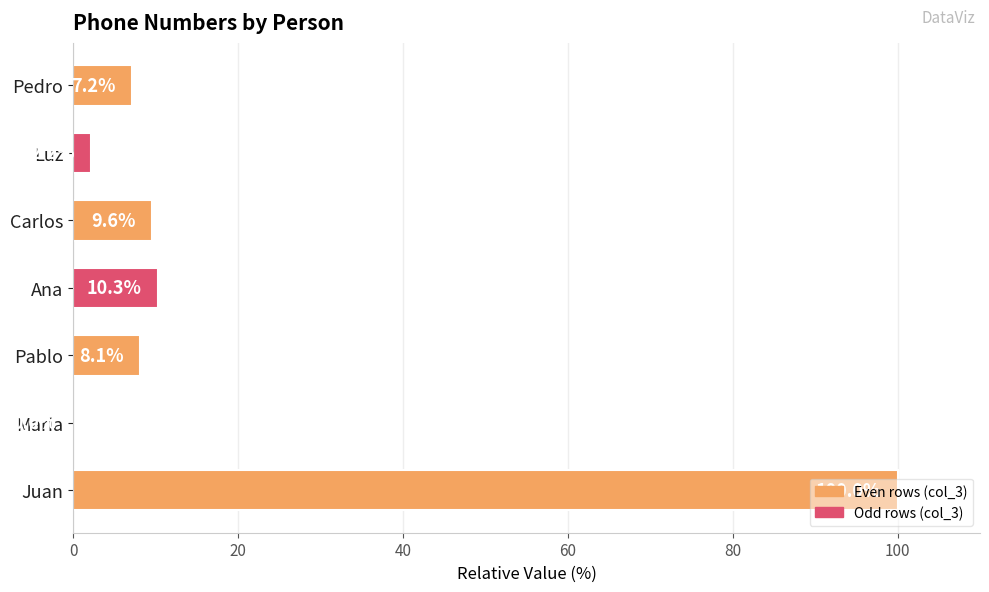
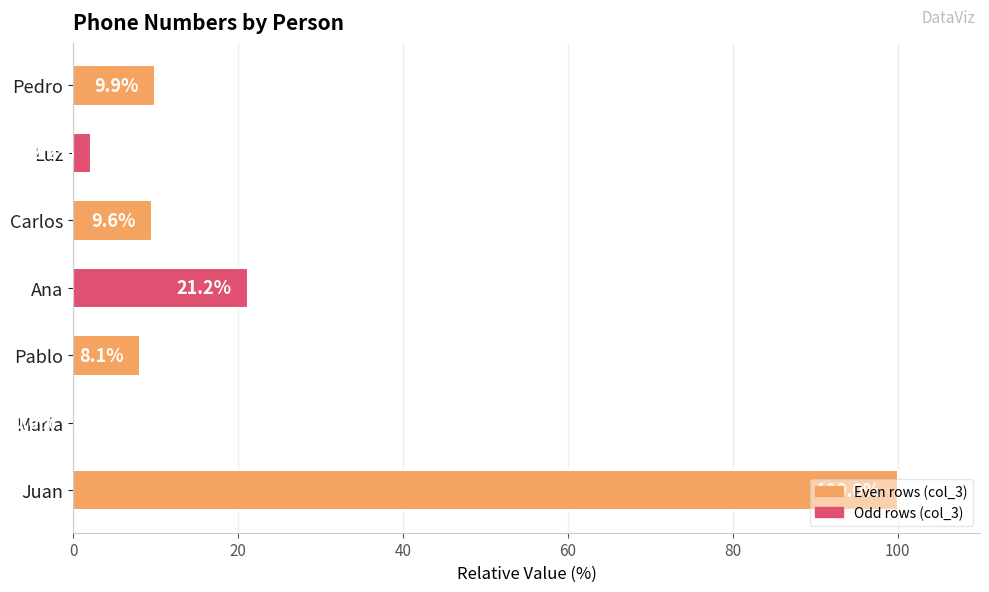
Pedro: 7.2% -> 9.9%
Ana: 10.3% -> 21.2%
